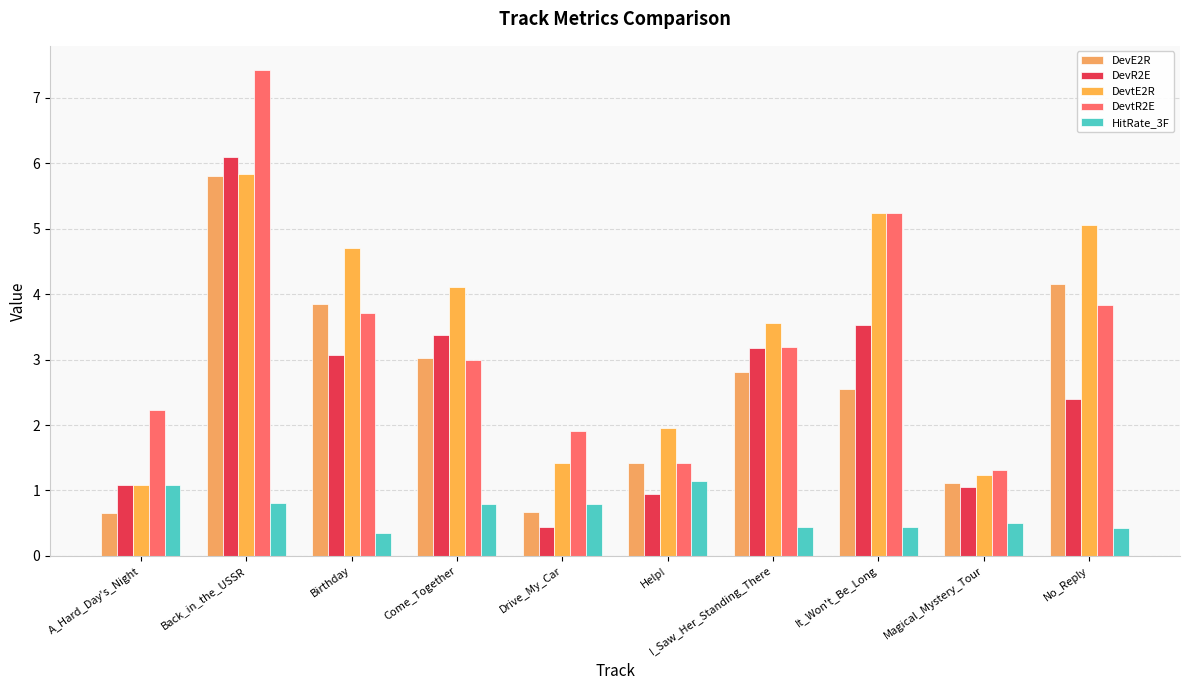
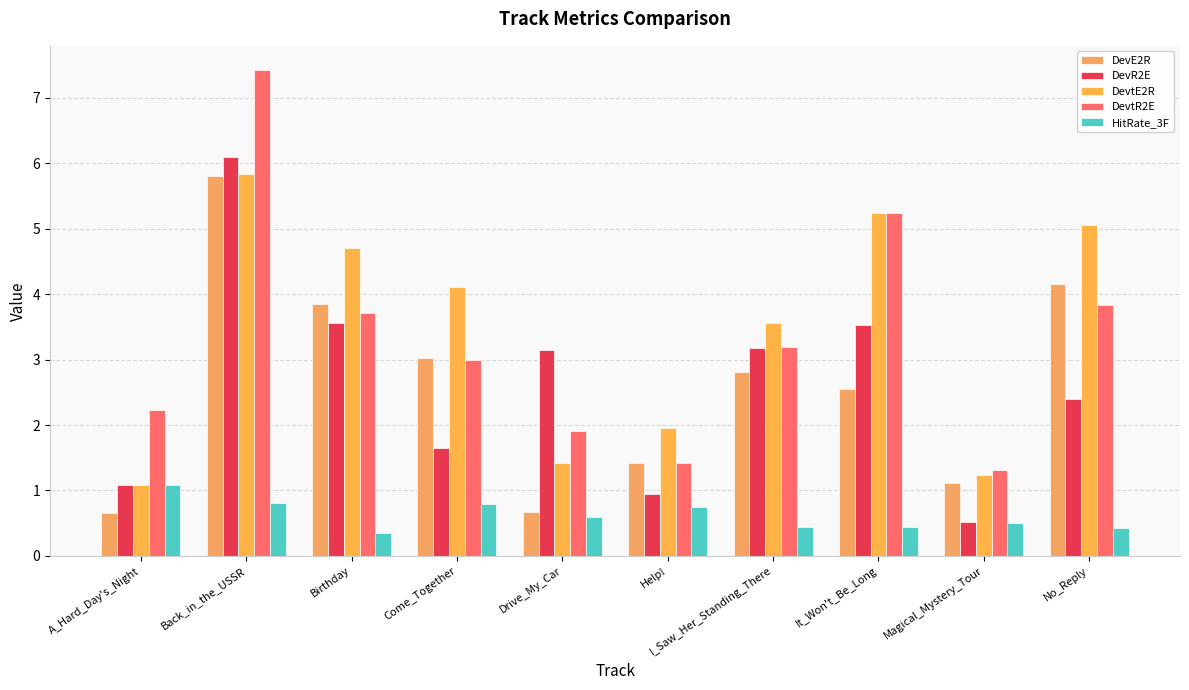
DevR2E, Birthday: 3.1 -> 3.6
DevR2E, Come_Together: 3.4 -> 1.6
DevR2E, Drive_My_Car: 0.4 -> 3.1
HitRate_3F, Drive_My_Car: 0.8 -> 0.6
HitRate_3F, Help!: 1.2 -> 0.8
DevR2E, Magical_Mystery_Tour: 1.1 -> 0.5
